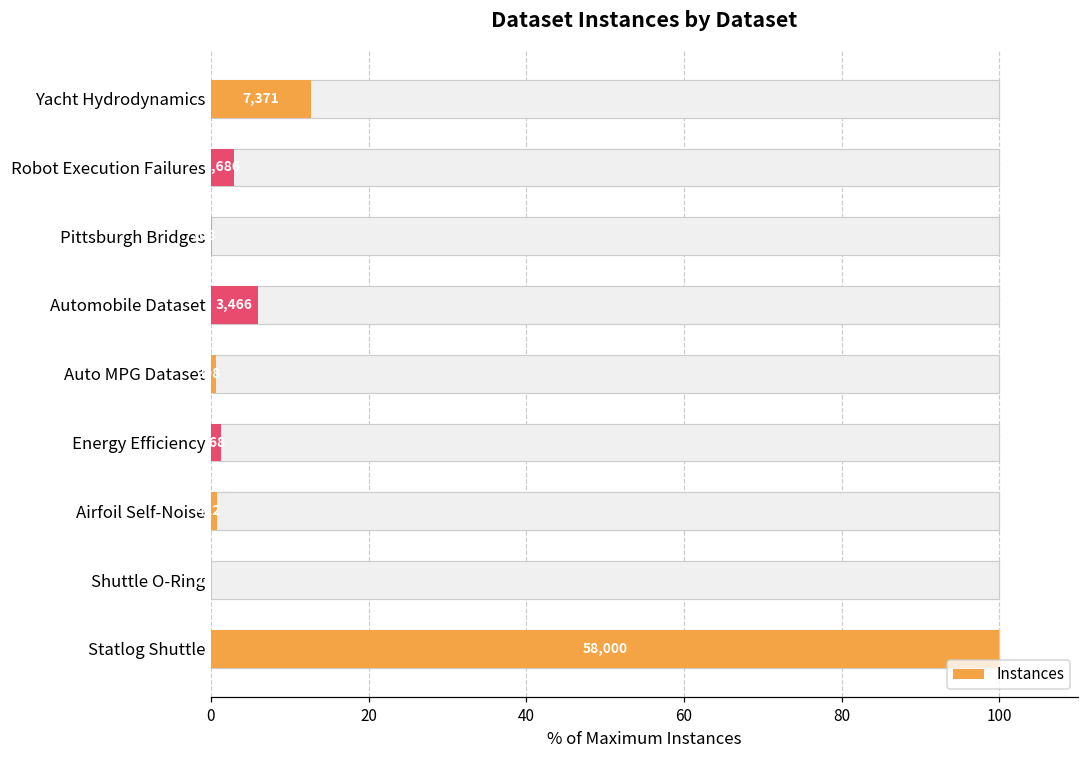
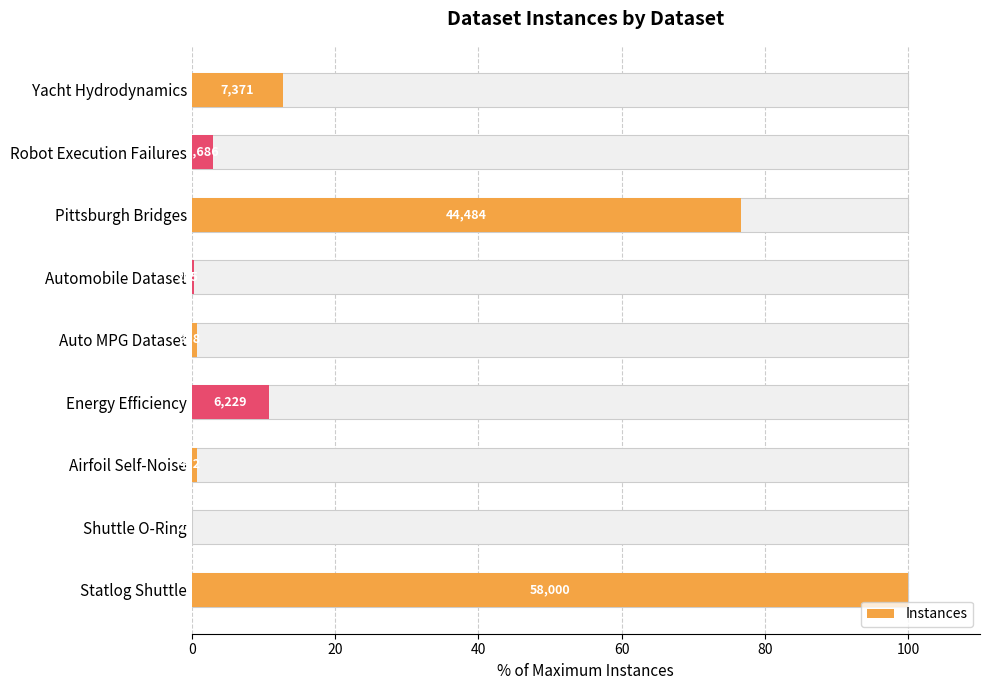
Instances, Pittsburgh Bridges: 0 -> 77
Instances, Automobile Dataset: 6 -> 0
Instances, Energy Efficiency: 1 -> 11
